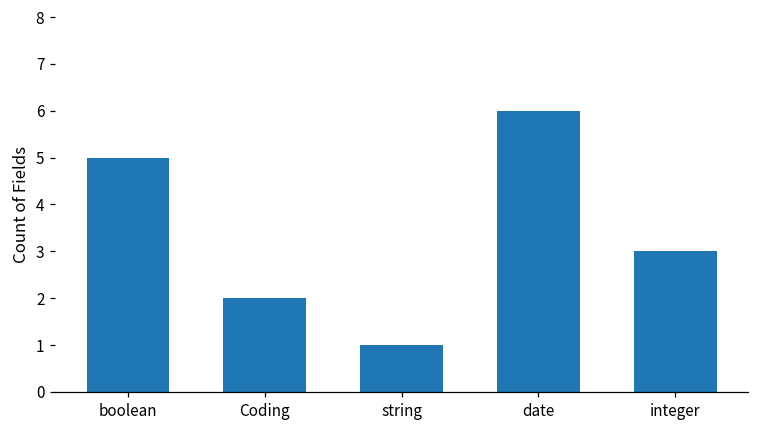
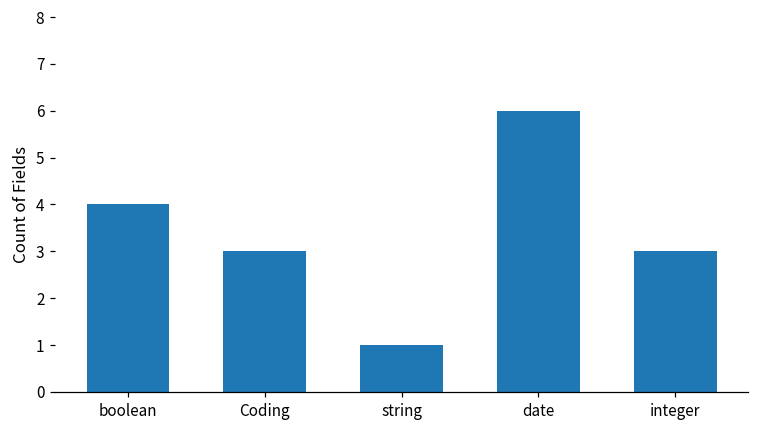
boolean: 5 -> 4
Coding: 2 -> 3
